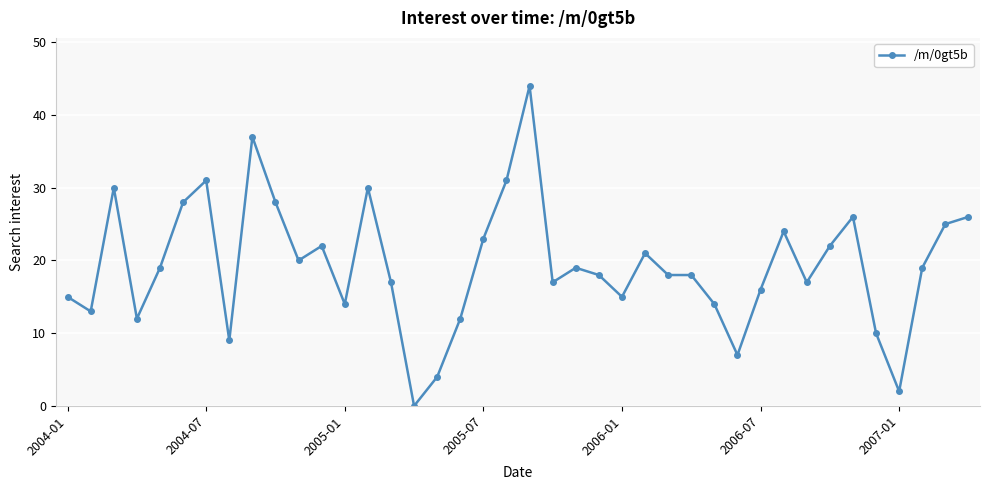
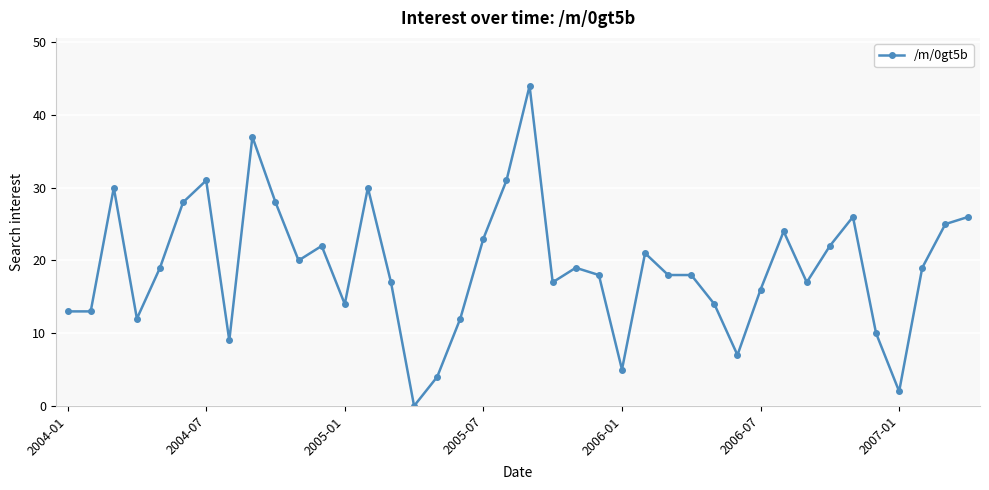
2004-01: 15 -> 13
2006-01: 15 -> 5
